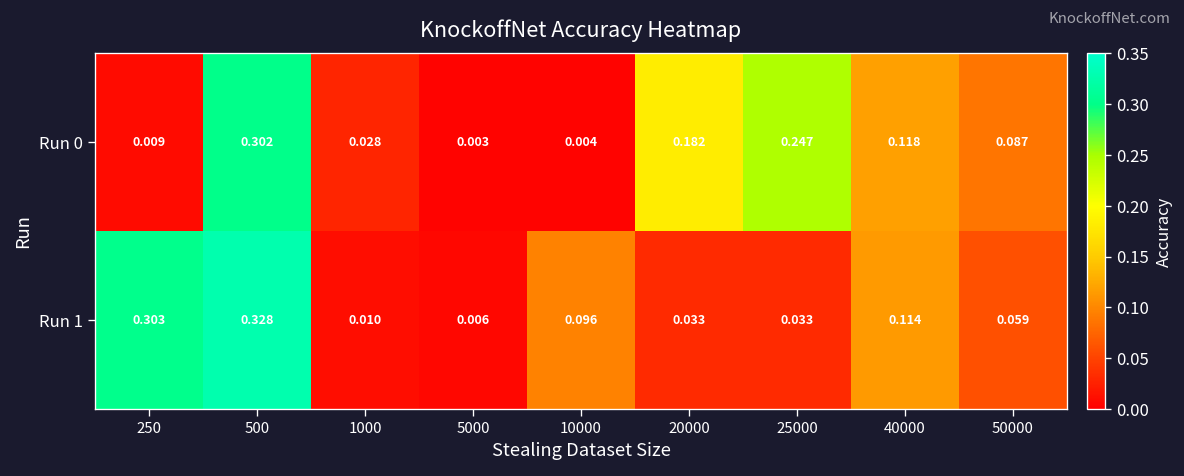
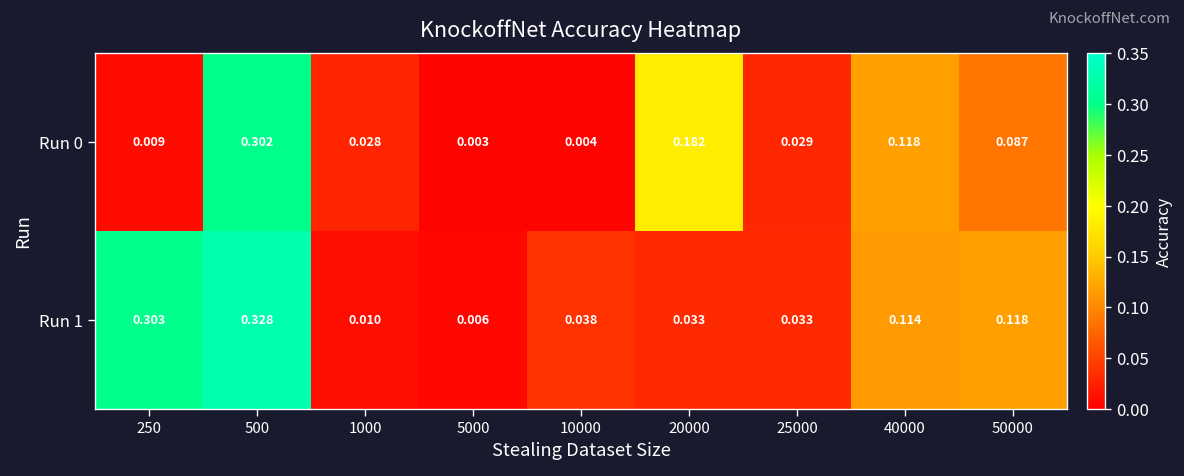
Run 0, 25000: 0.247 -> 0.029
Run 1, 10000: 0.096 -> 0.038
Run 1, 50000: 0.059 -> 0.118
